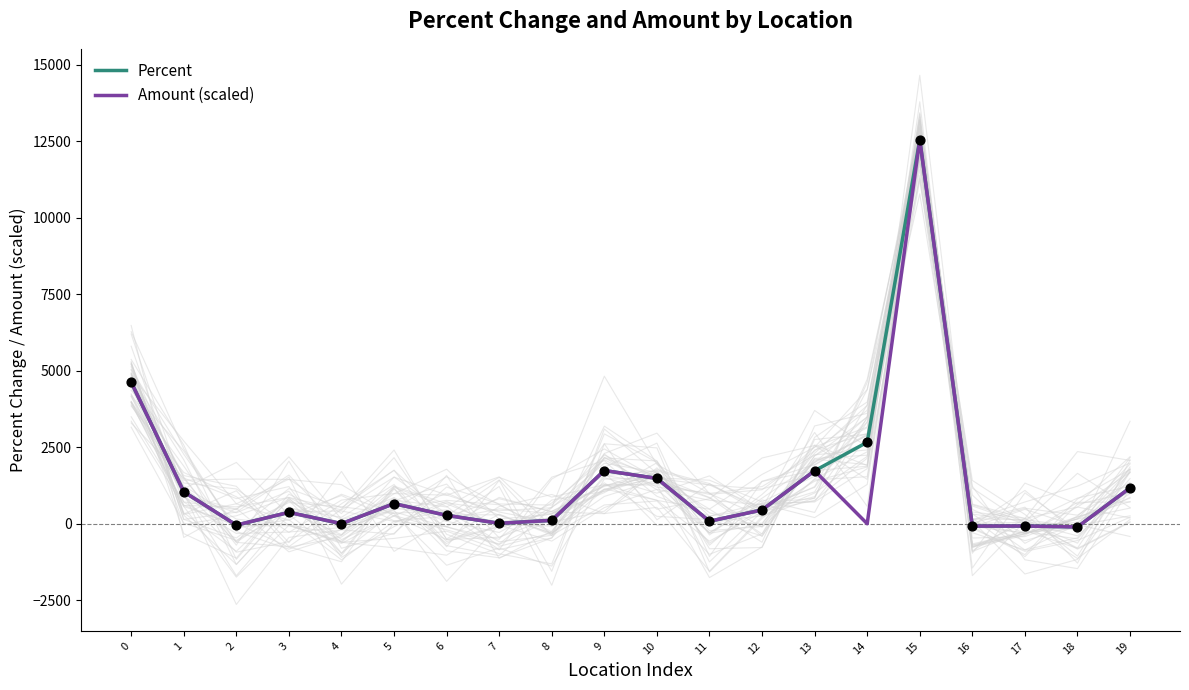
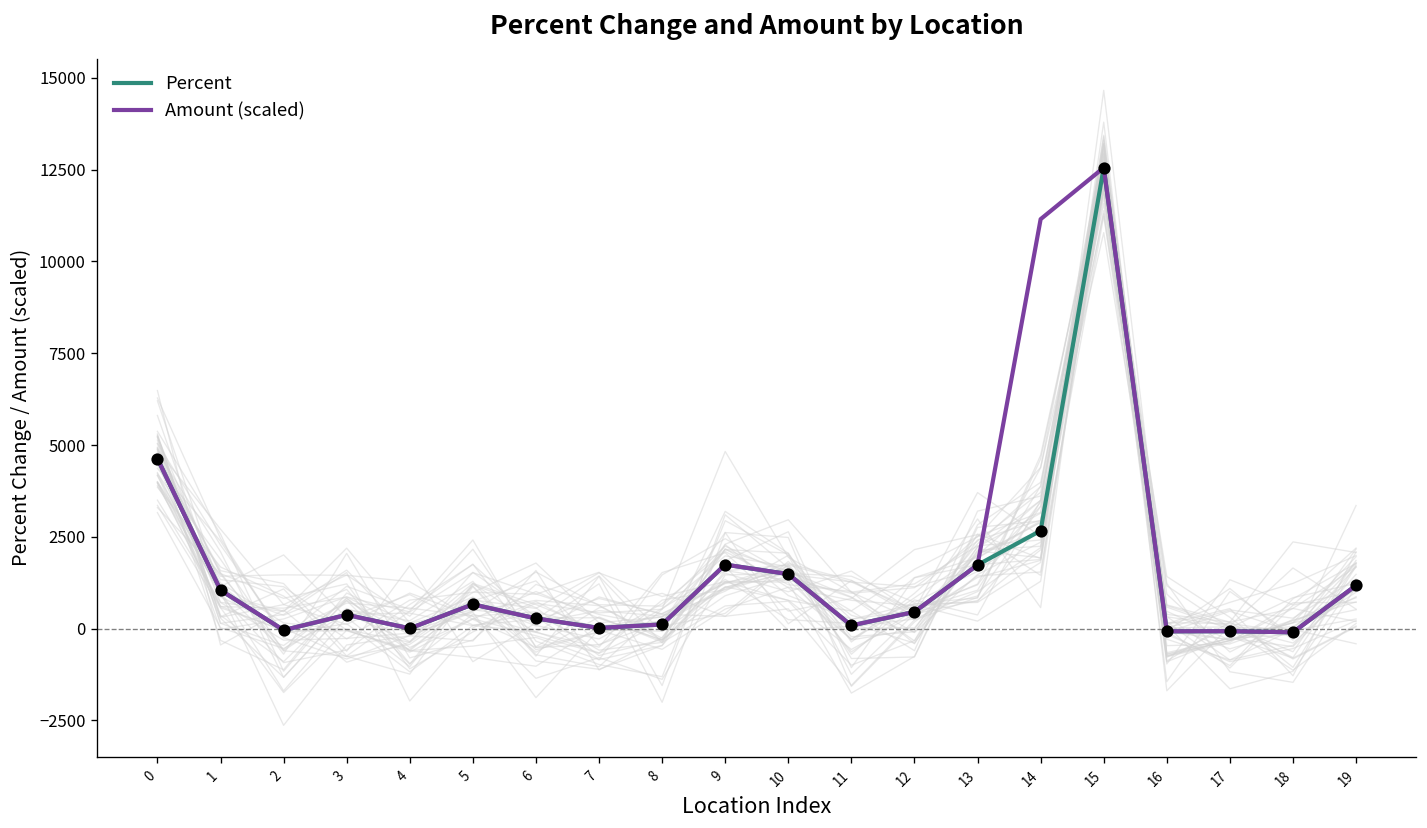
Amount (scaled), 14: 0 -> 11200
